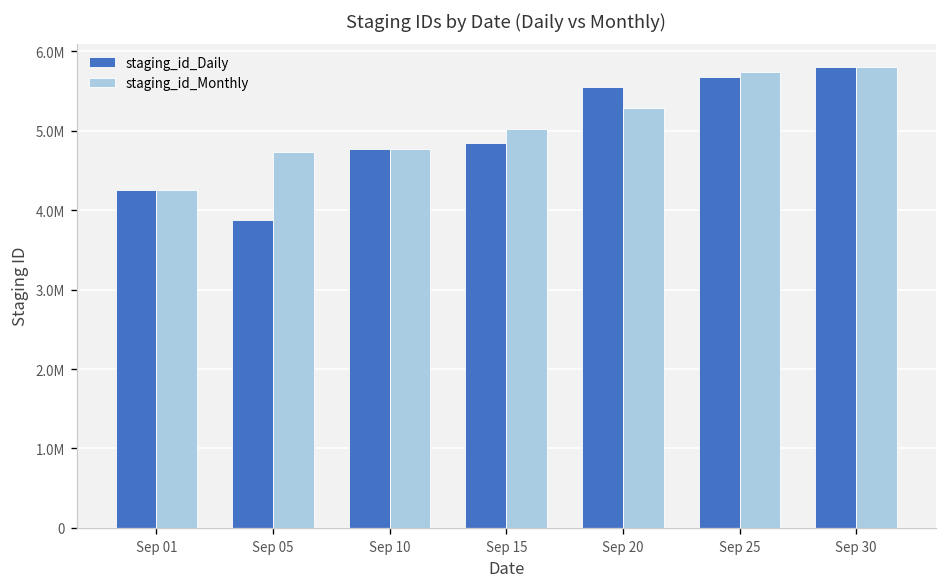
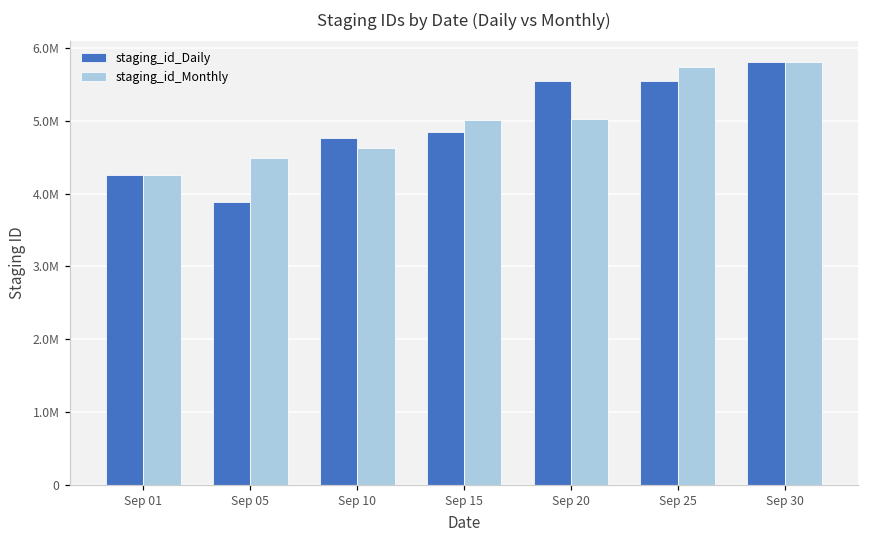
staging_id_Monthly, Sep 05: 4700000 -> 4500000
staging_id_Monthly, Sep 10: 4800000 -> 4600000
staging_id_Monthly, Sep 20: 5300000 -> 5000000
staging_id_Daily, Sep 25: 5700000 -> 5500000
